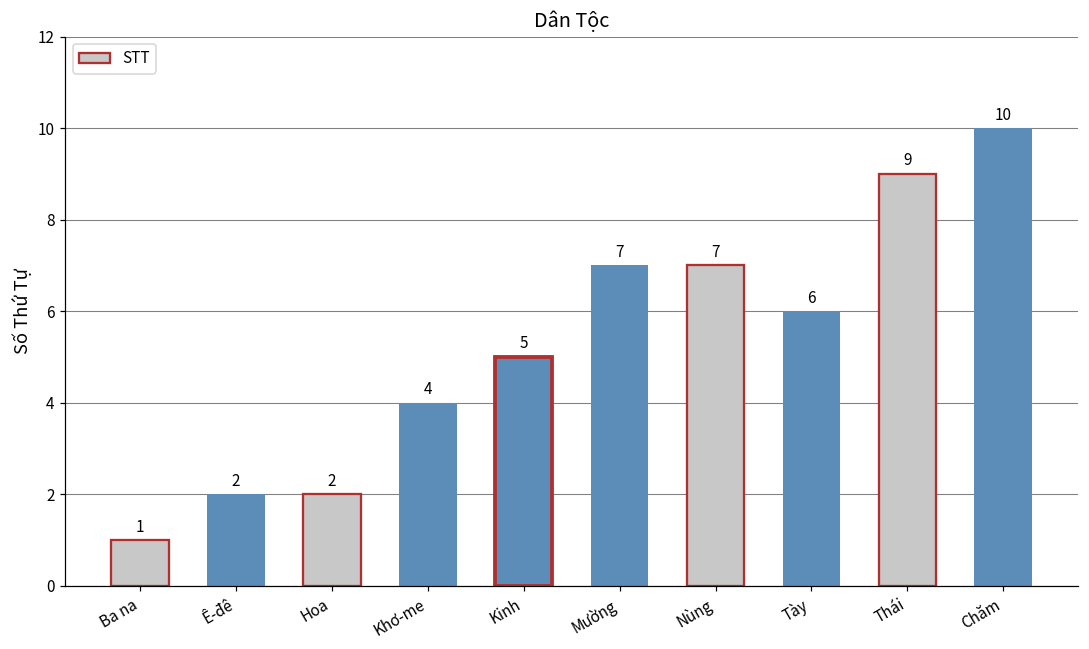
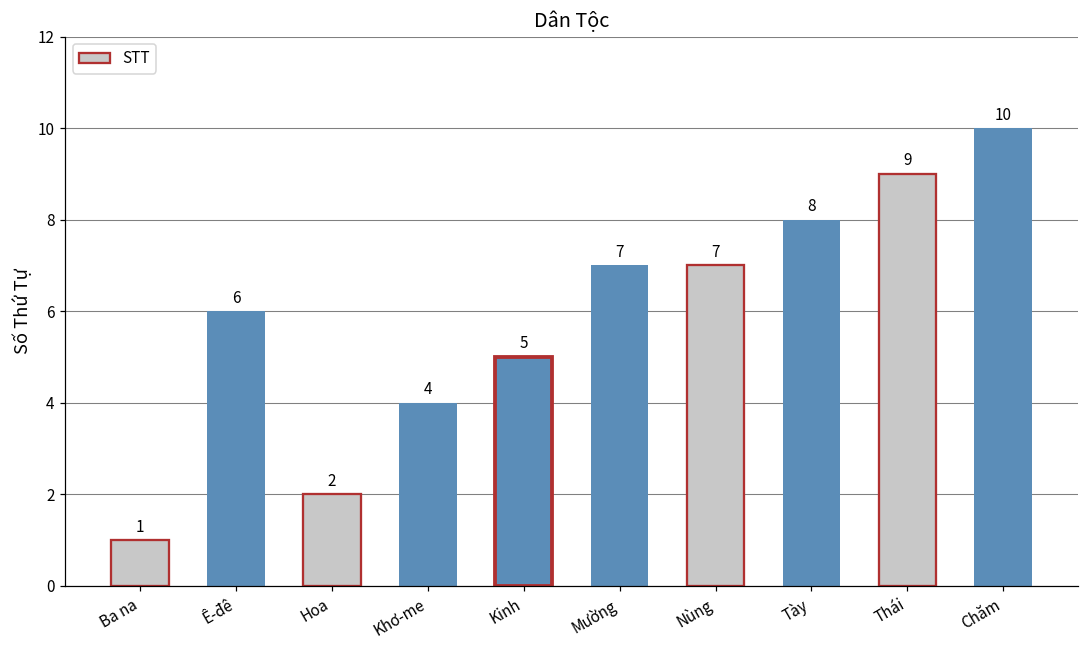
Ê-đê: 2 -> 6
Tày: 6 -> 8
